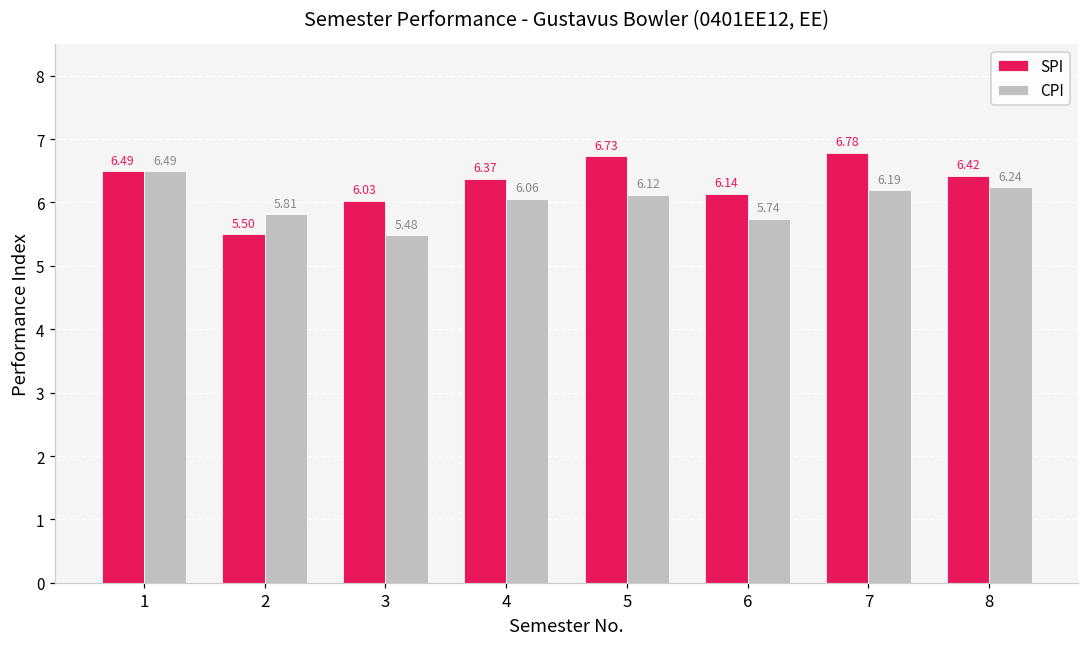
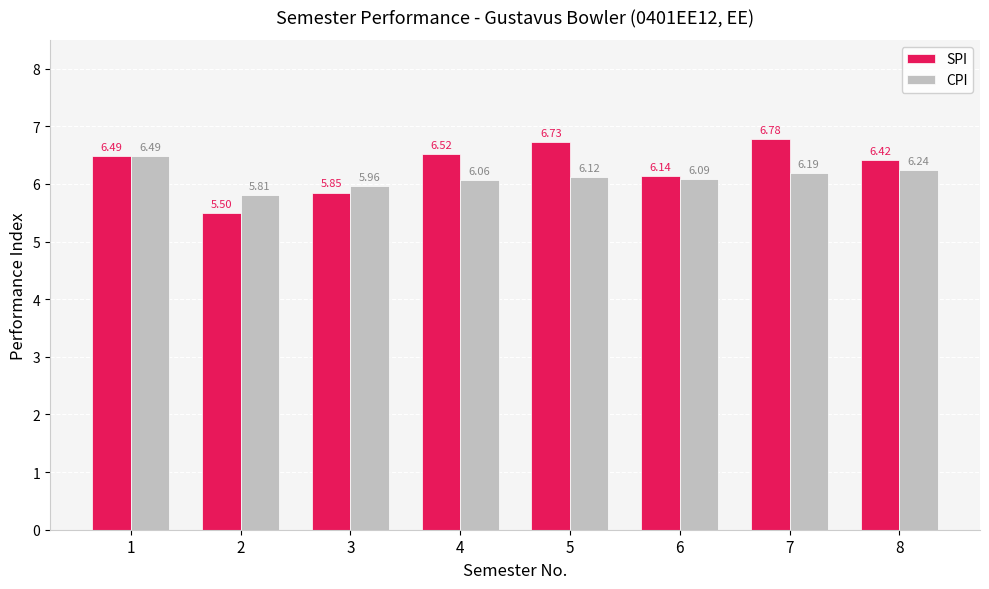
SPI, 3: 6.03 -> 5.85
CPI, 3: 5.48 -> 5.96
SPI, 4: 6.37 -> 6.52
CPI, 6: 5.74 -> 6.09
